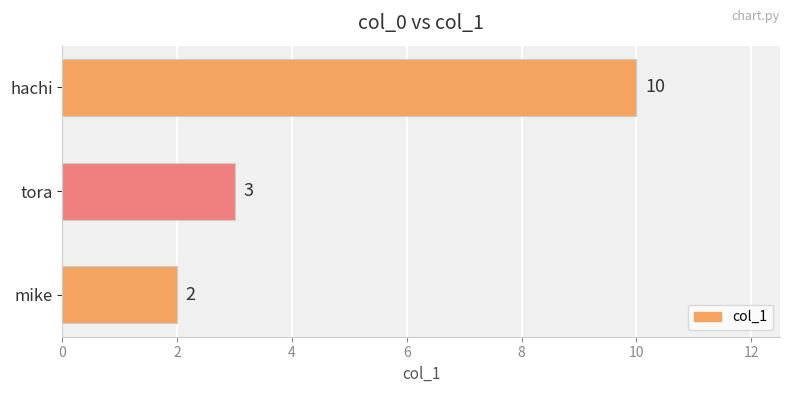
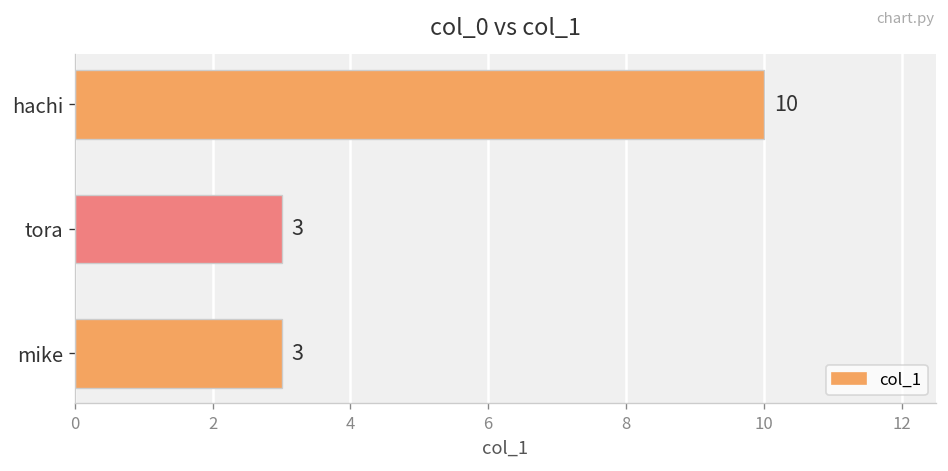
mike: 2 -> 3
